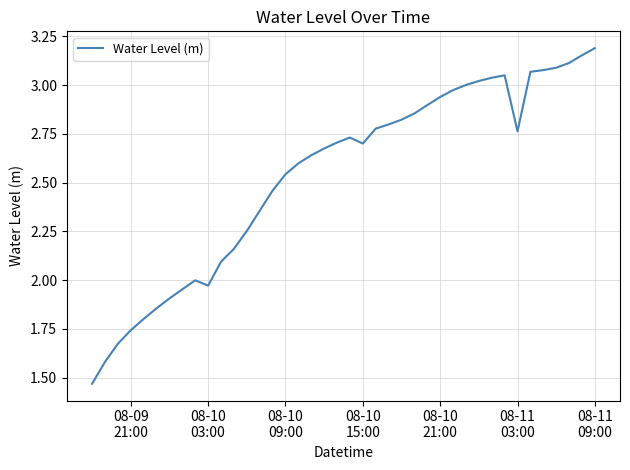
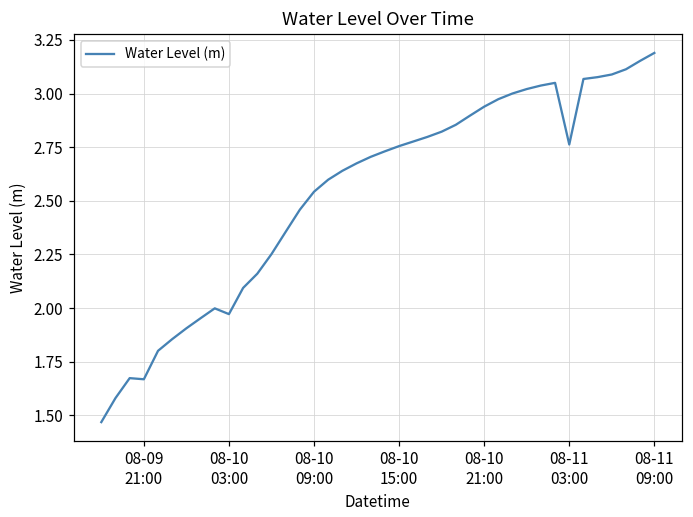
08-09 21:00: 1.74 -> 1.67
08-10 15:00: 2.70 -> 2.76
